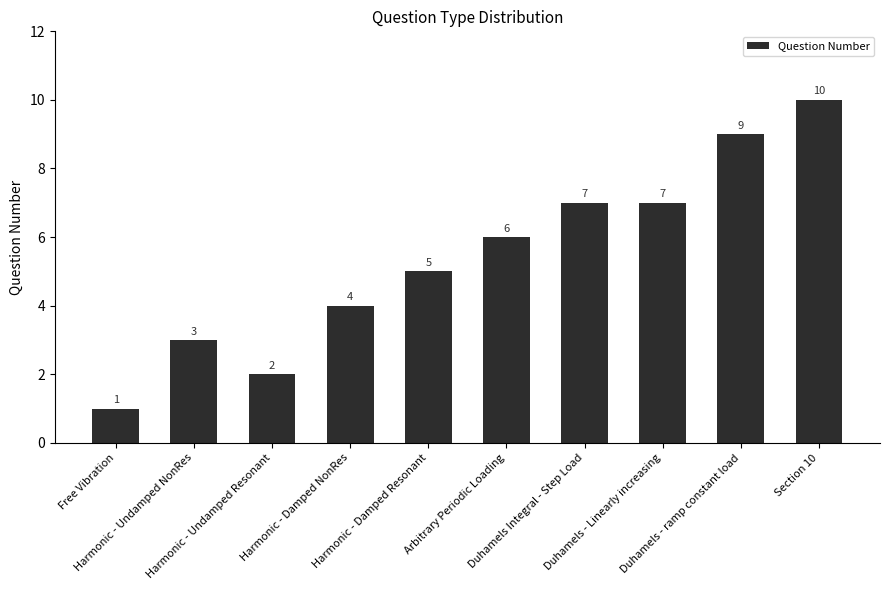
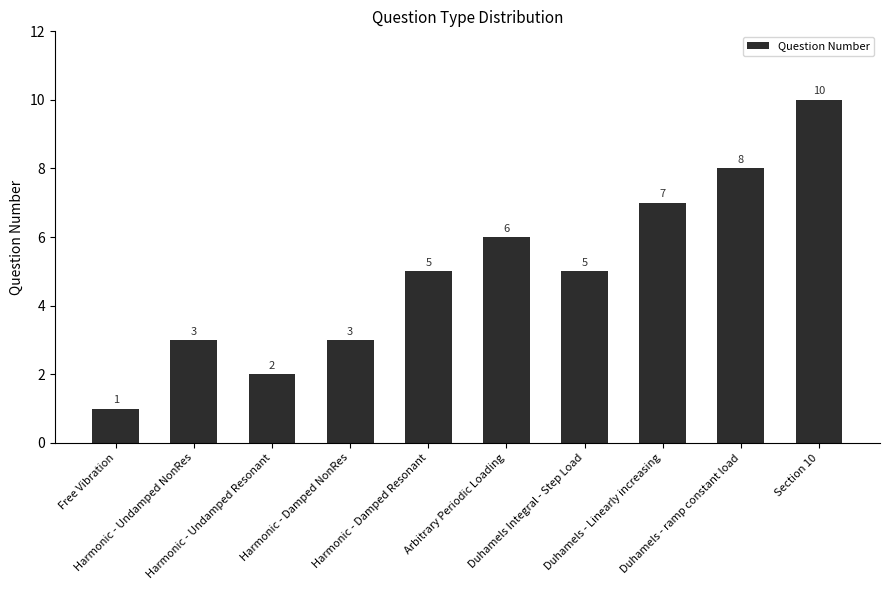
Harmonic - Damped NonRes: 4 -> 3
Duhamels Integral - Step Load: 7 -> 5
Duhamels - ramp constant load: 9 -> 8
